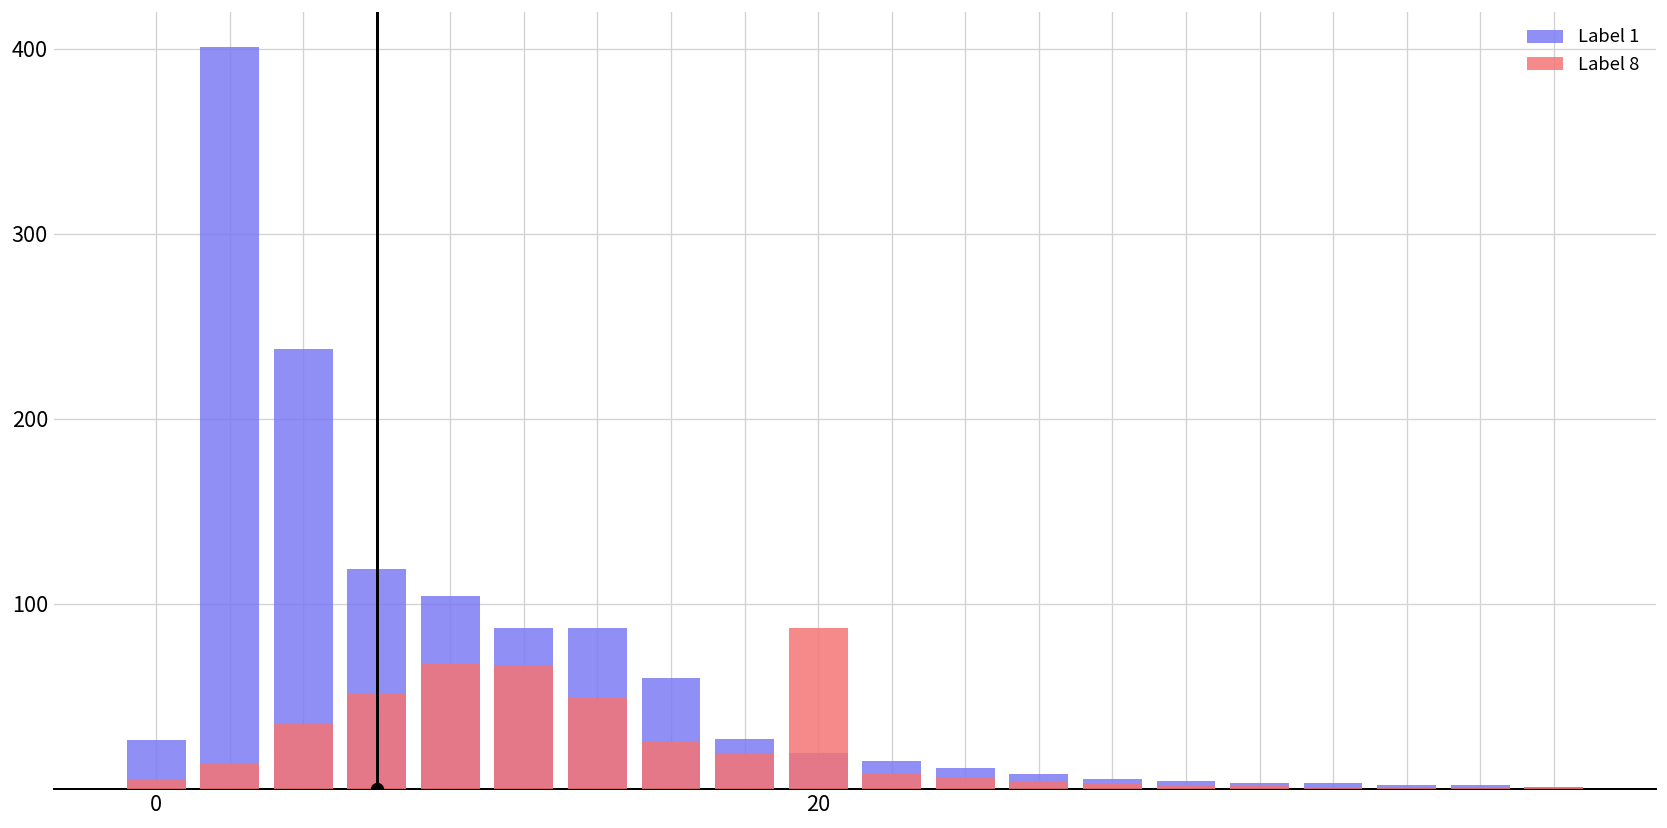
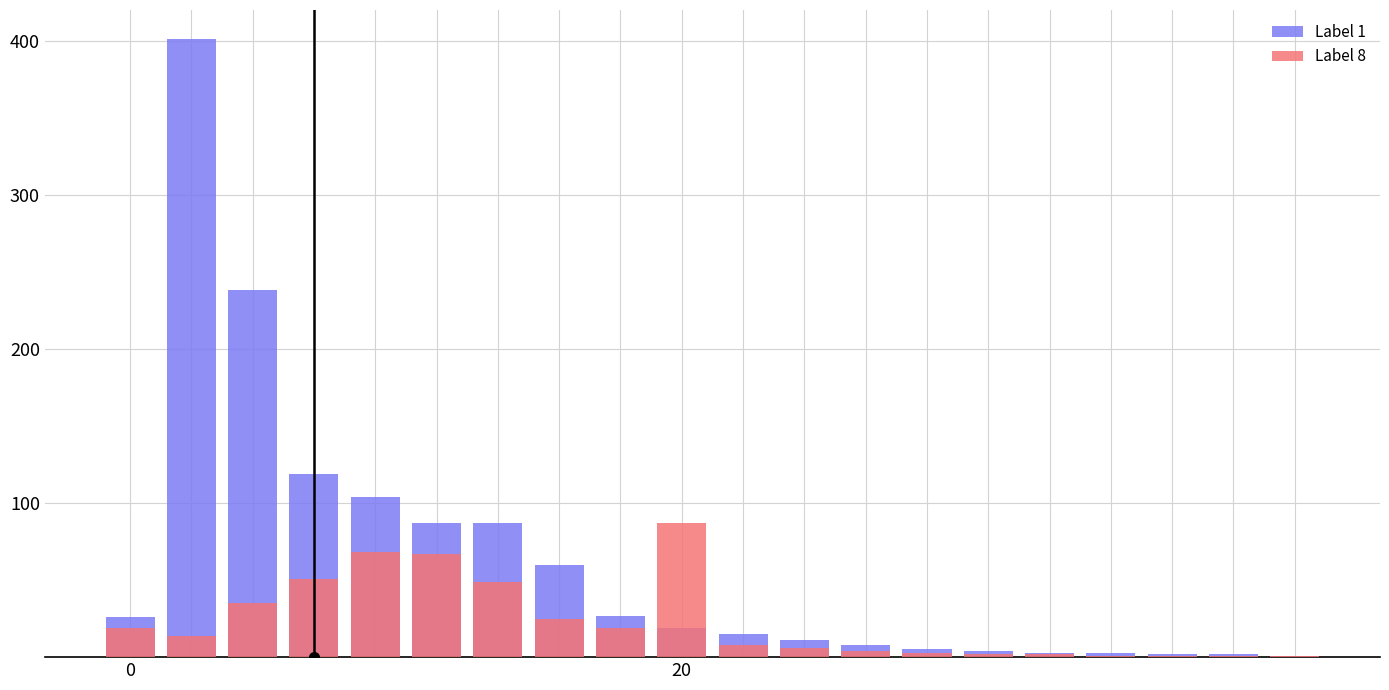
Label 8, 0: 5 -> 19
